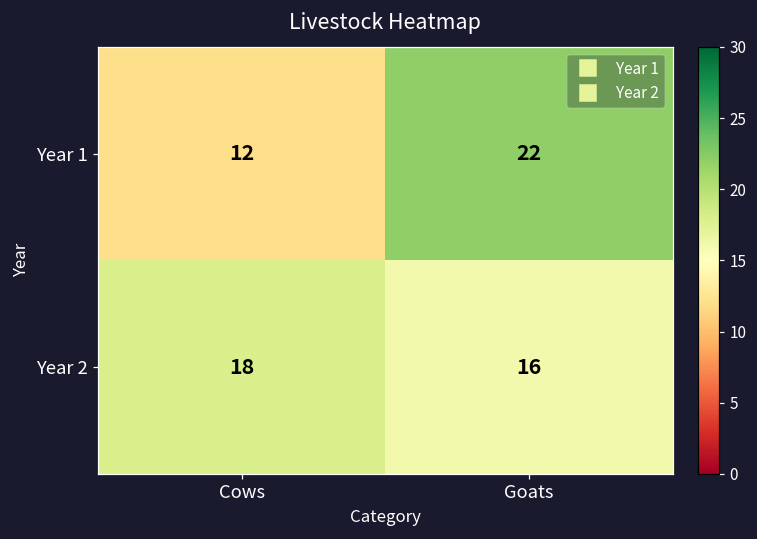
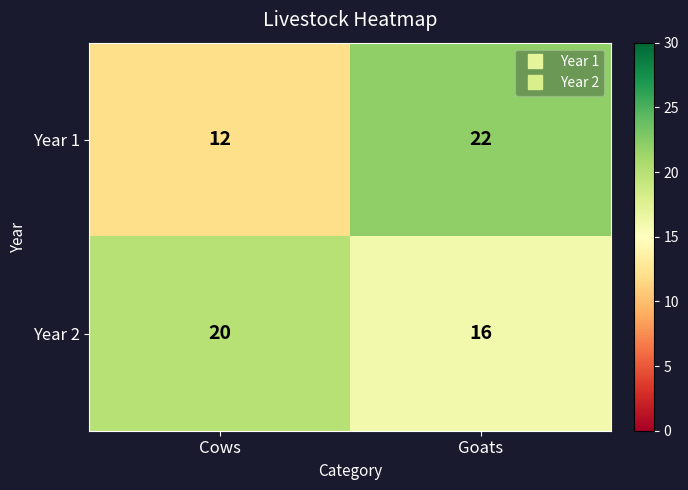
Year 2, Cows: 18 -> 20
